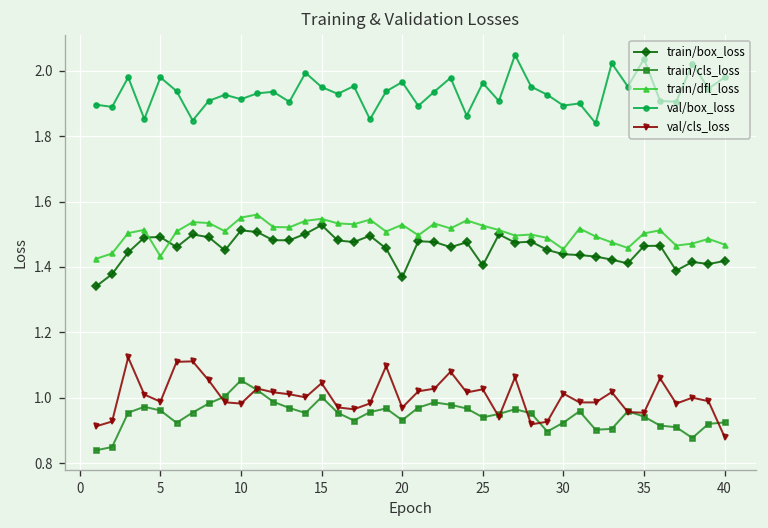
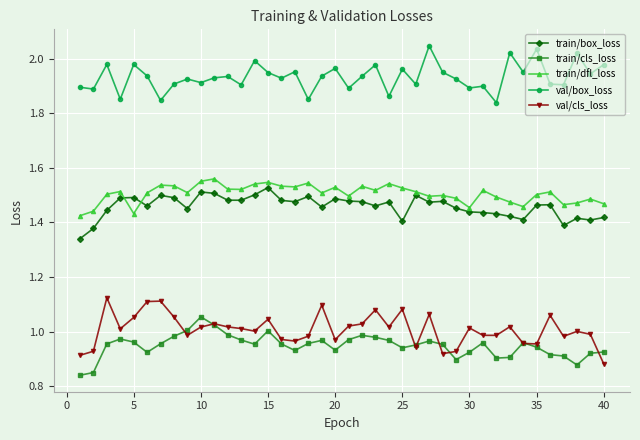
val/cls_loss, 5: 0.99 -> 1.05
val/cls_loss, 10: 0.98 -> 1.02
train/box_loss, 20: 1.37 -> 1.49
val/cls_loss, 25: 1.03 -> 1.08
